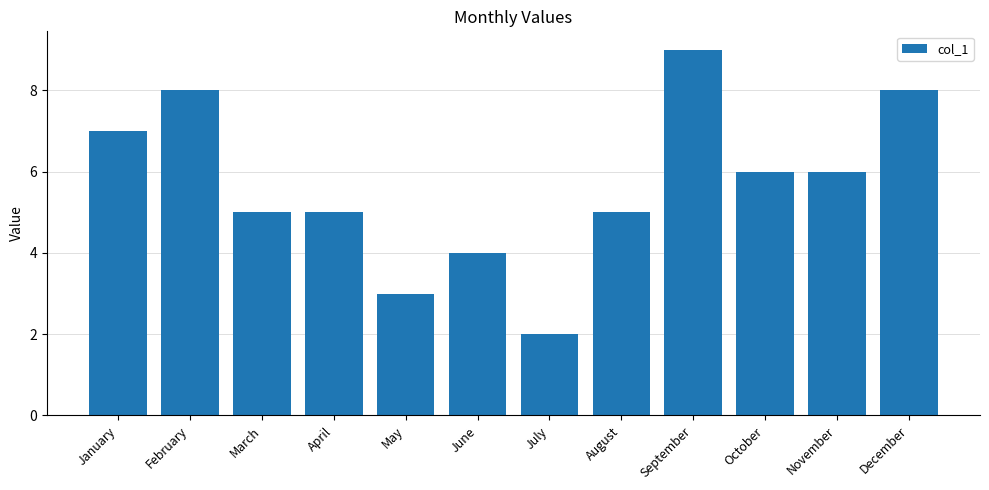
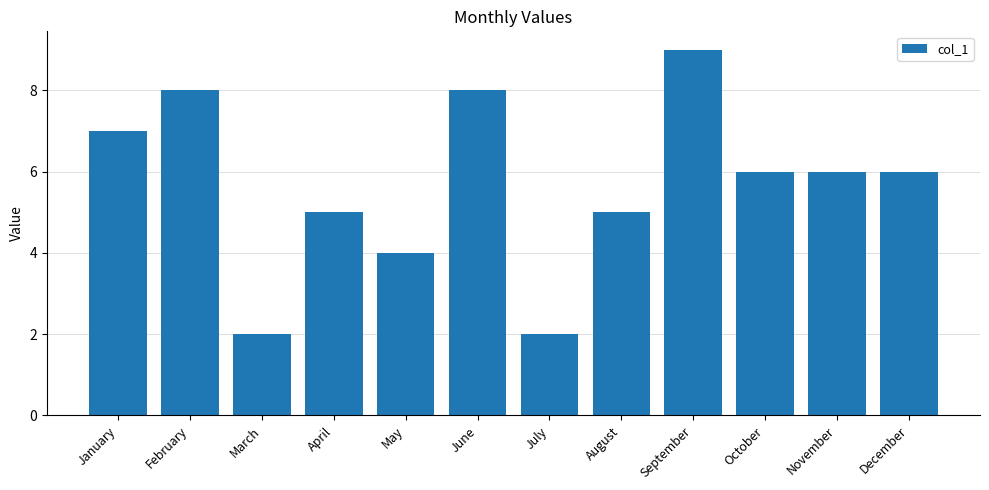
March: 5 -> 2
May: 3 -> 4
June: 4 -> 8
December: 8 -> 6
